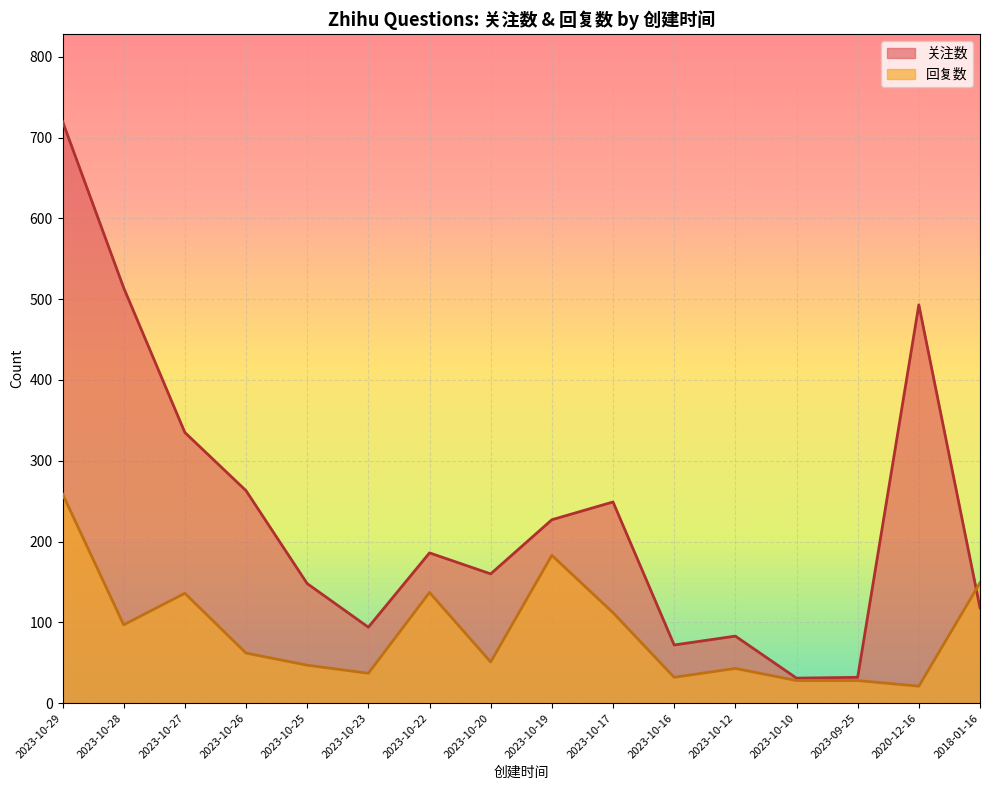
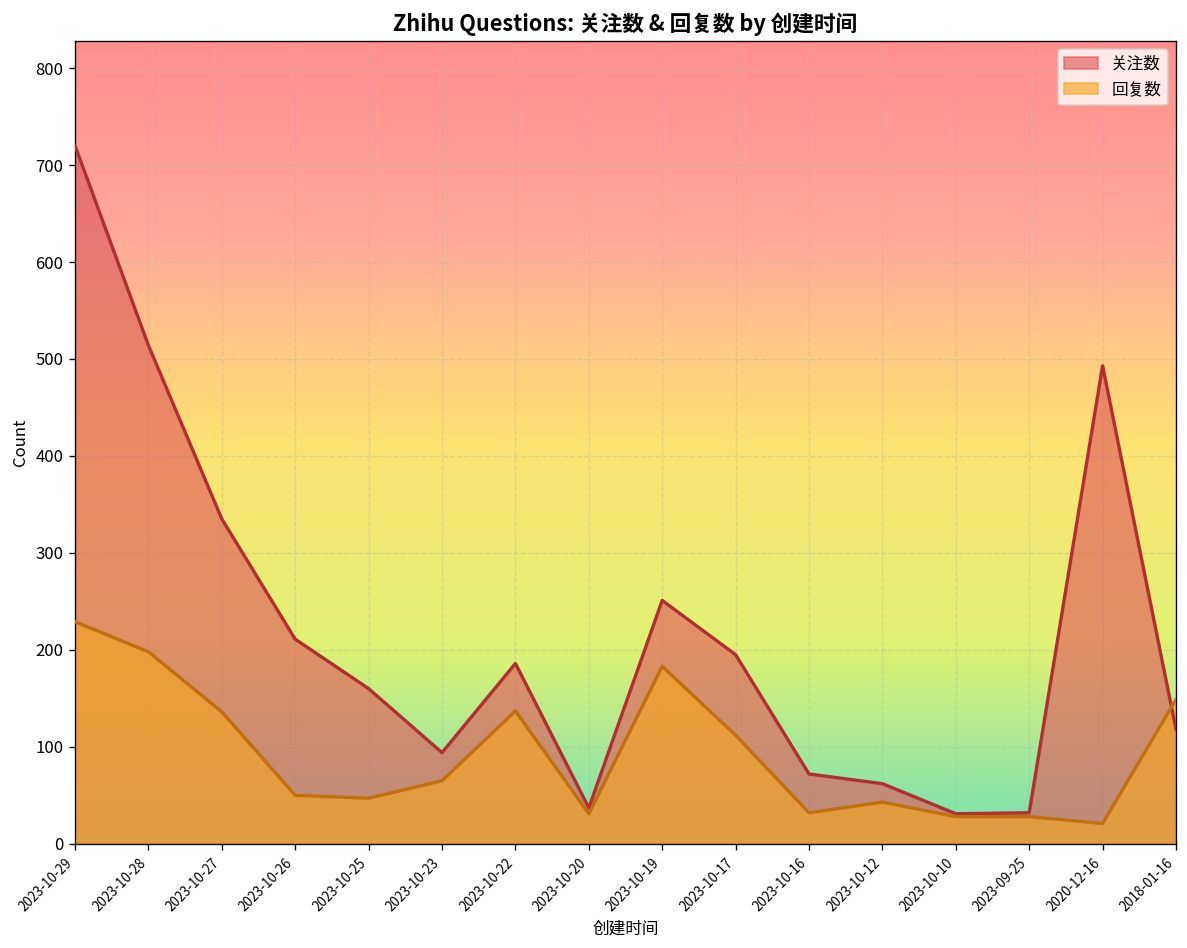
回复数, 2023-10-29: 260 -> 230
回复数, 2023-10-28: 100 -> 200
关注数, 2023-10-26: 260 -> 210
回复数, 2023-10-26: 60 -> 50
关注数, 2023-10-25: 150 -> 160
回复数, 2023-10-23: 40 -> 70
关注数, 2023-10-20: 160 -> 40
回复数, 2023-10-20: 50 -> 30
关注数, 2023-10-19: 230 -> 250
关注数, 2023-10-17: 250 -> 200
关注数, 2023-10-12: 80 -> 60
